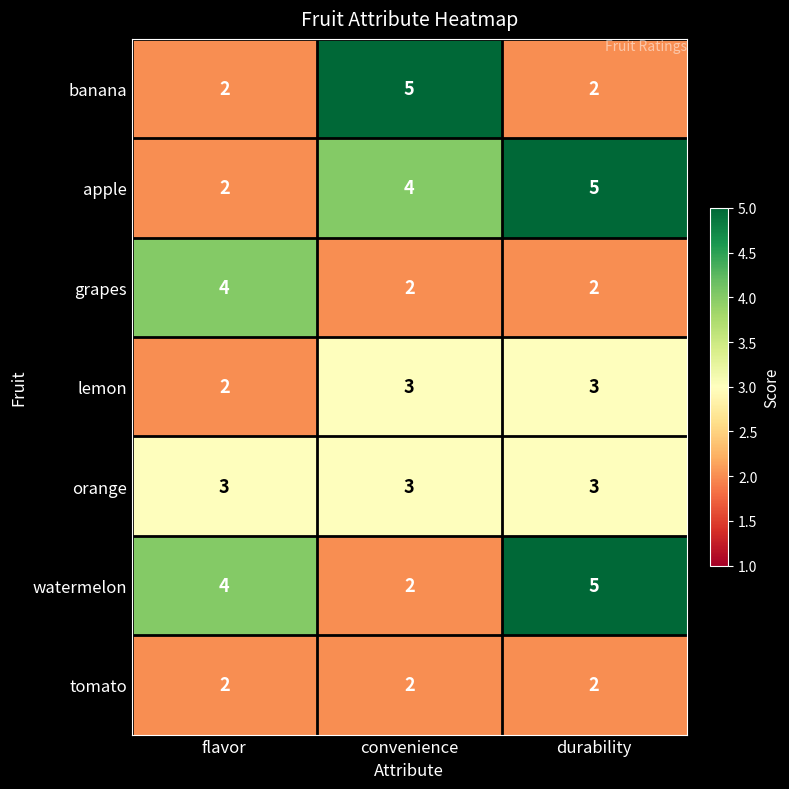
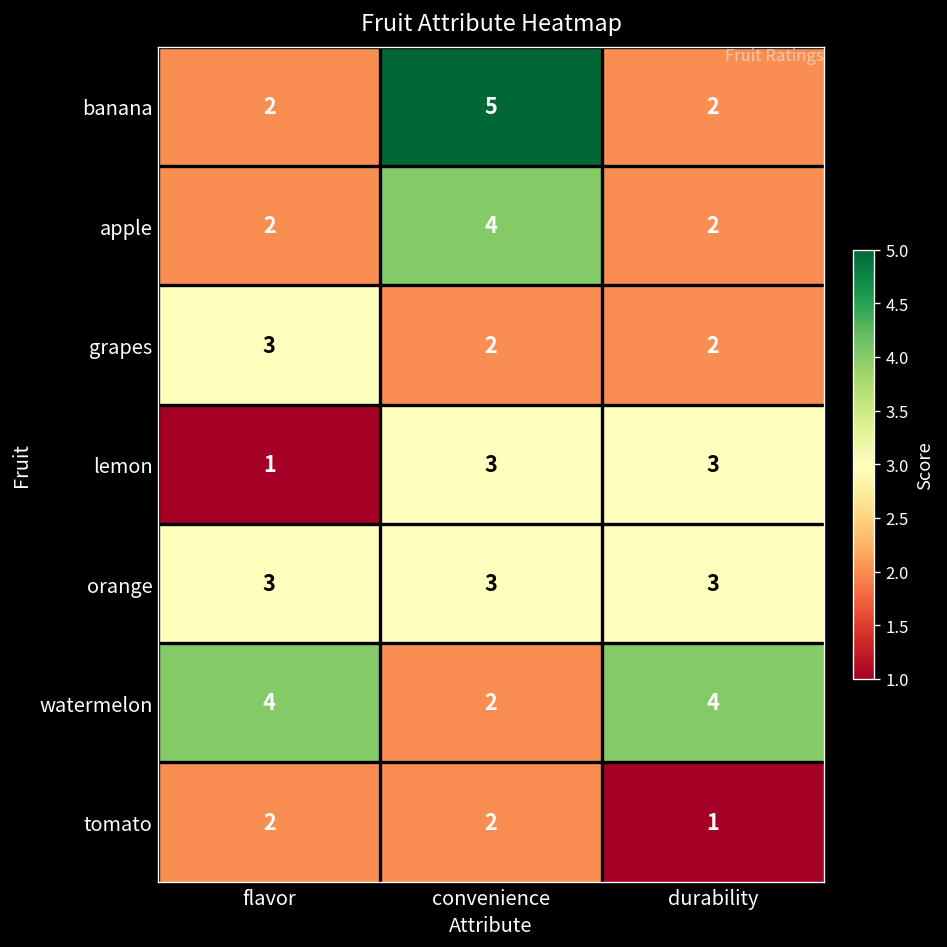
apple, durability: 5 -> 2
grapes, flavor: 4 -> 3
lemon, flavor: 2 -> 1
watermelon, durability: 5 -> 4
tomato, durability: 2 -> 1
